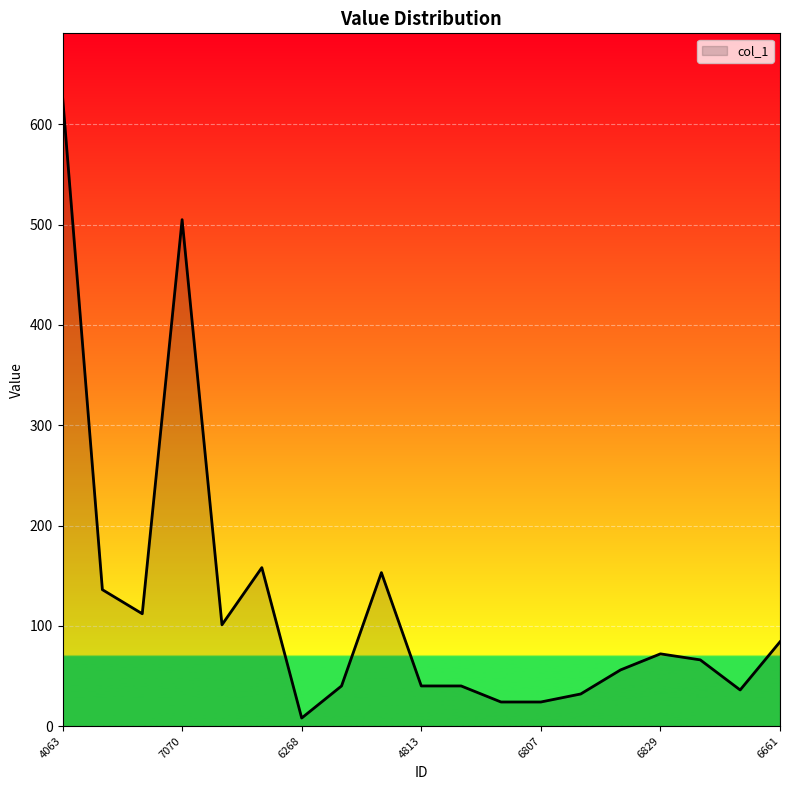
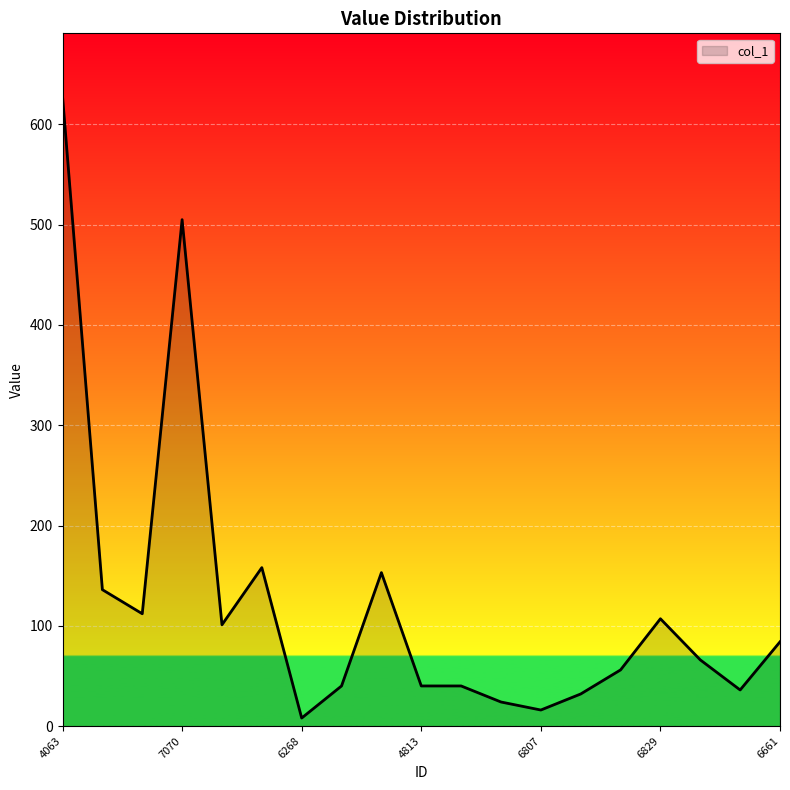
6807: 24 -> 16
6829: 72 -> 107
